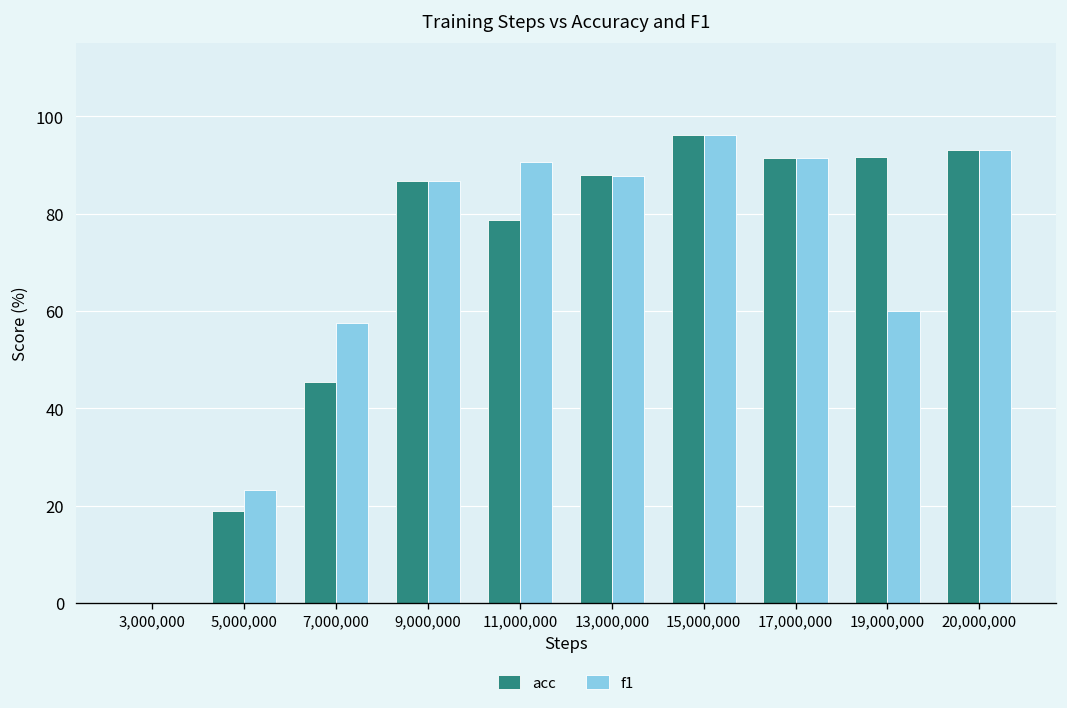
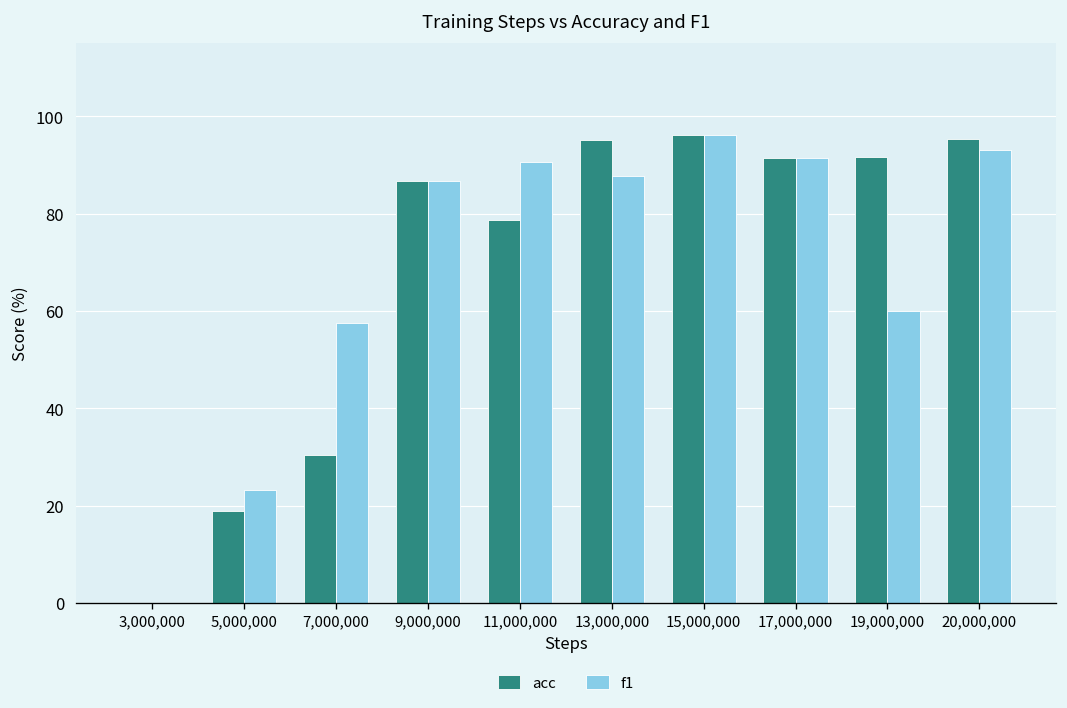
acc, 7,000,000: 45 -> 30
acc, 13,000,000: 88 -> 95
acc, 20,000,000: 93 -> 95
